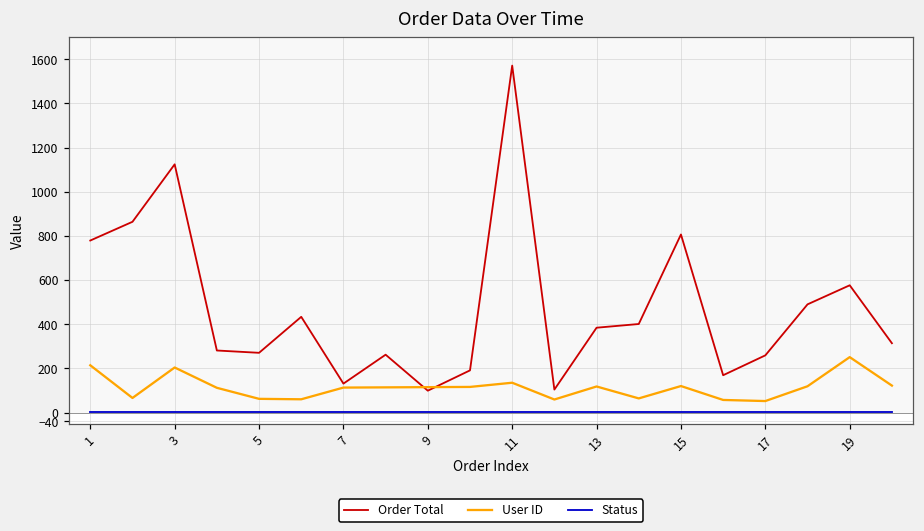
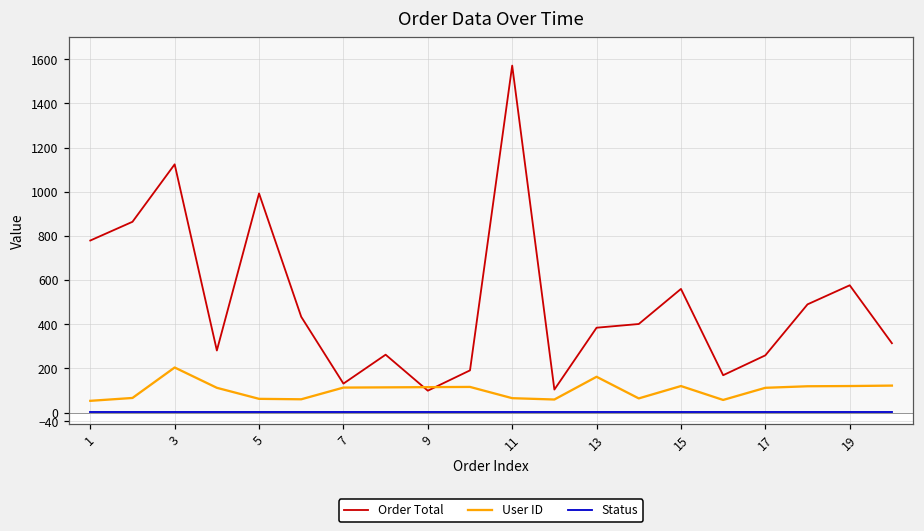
User ID, 1: 210 -> 50
Order Total, 5: 270 -> 990
User ID, 11: 140 -> 70
User ID, 13: 120 -> 160
Order Total, 15: 810 -> 560
User ID, 17: 50 -> 110
User ID, 19: 250 -> 120
